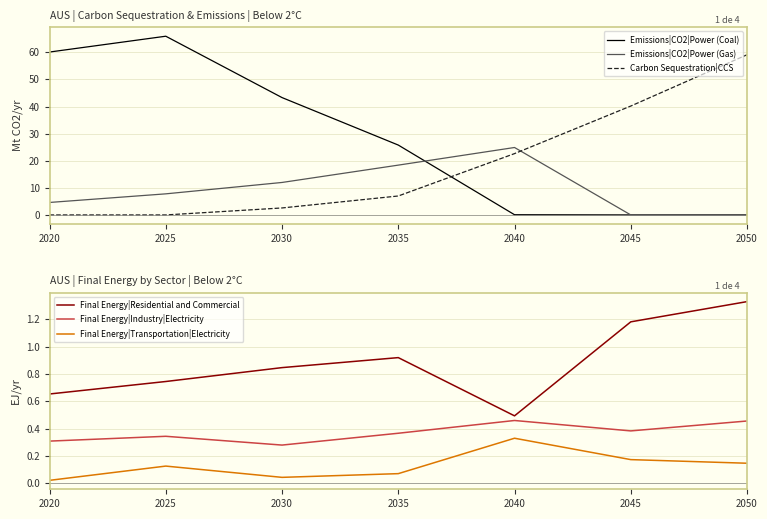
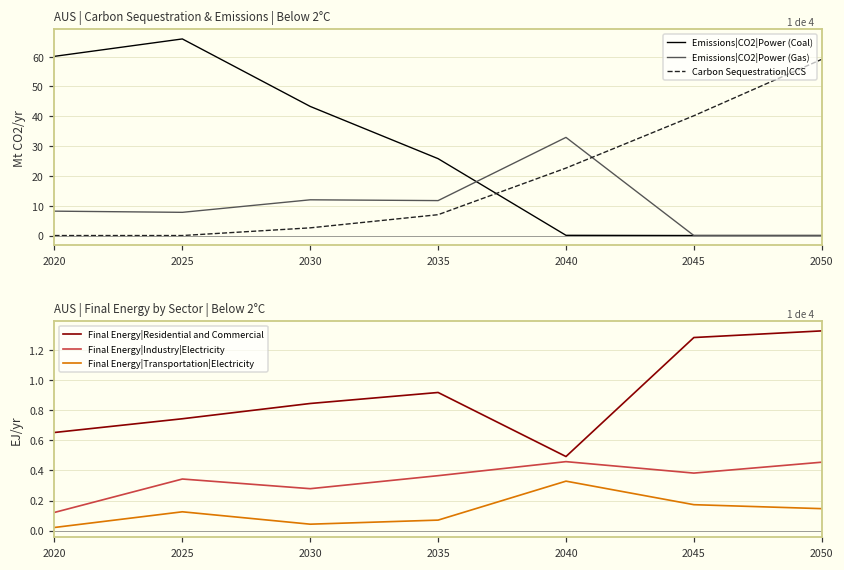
AUS | Carbon Sequestration & Emissions | Below 2°C, Emissions|CO2|Power (Gas), 2020: 5 -> 8
AUS | Carbon Sequestration & Emissions | Below 2°C, Emissions|CO2|Power (Gas), 2035: 18 -> 12
AUS | Carbon Sequestration & Emissions | Below 2°C, Emissions|CO2|Power (Gas), 2040: 25 -> 33
AUS | Final Energy by Sector | Below 2°C, Final Energy|Industry|Electricity, 2020: 0.31 -> 0.12
AUS | Final Energy by Sector | Below 2°C, Final Energy|Residential and Commercial, 2045: 1.18 -> 1.29
